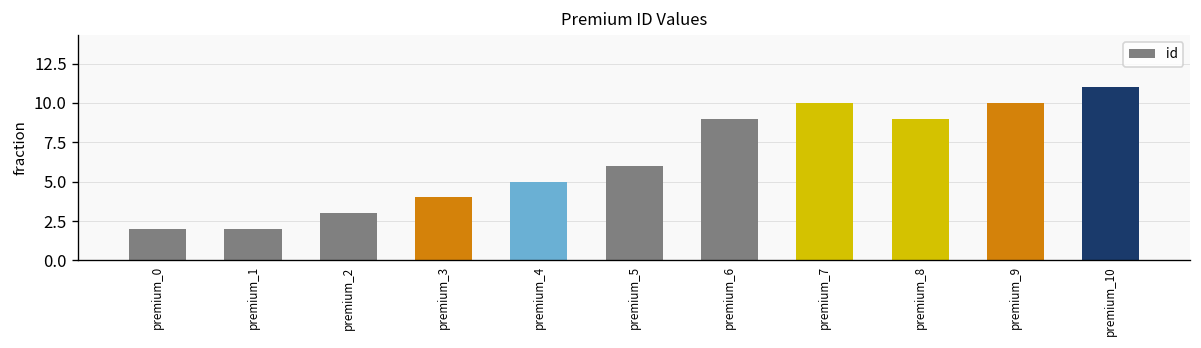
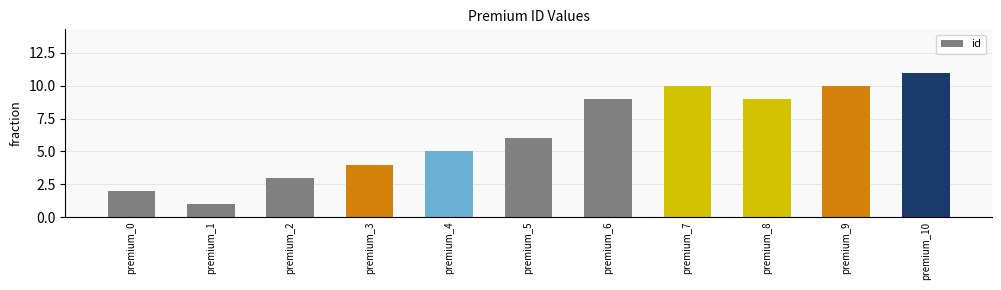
premium_1: 2 -> 1
